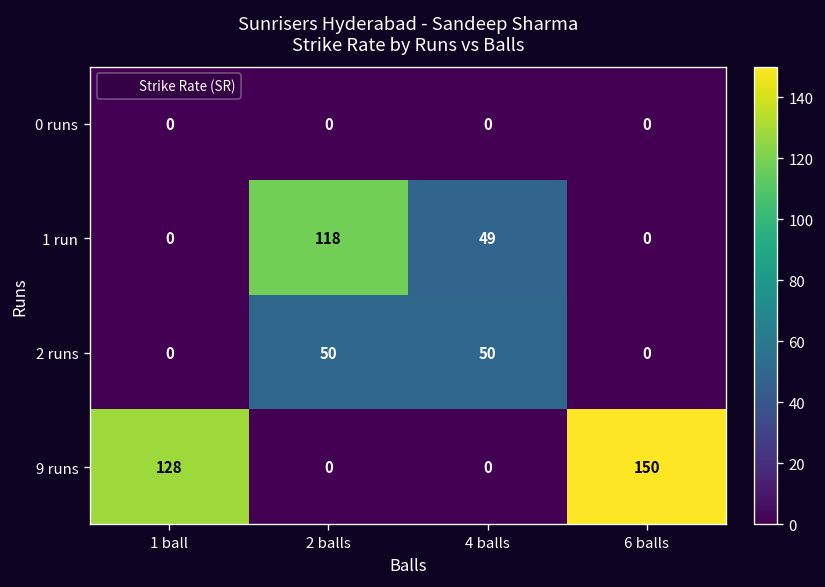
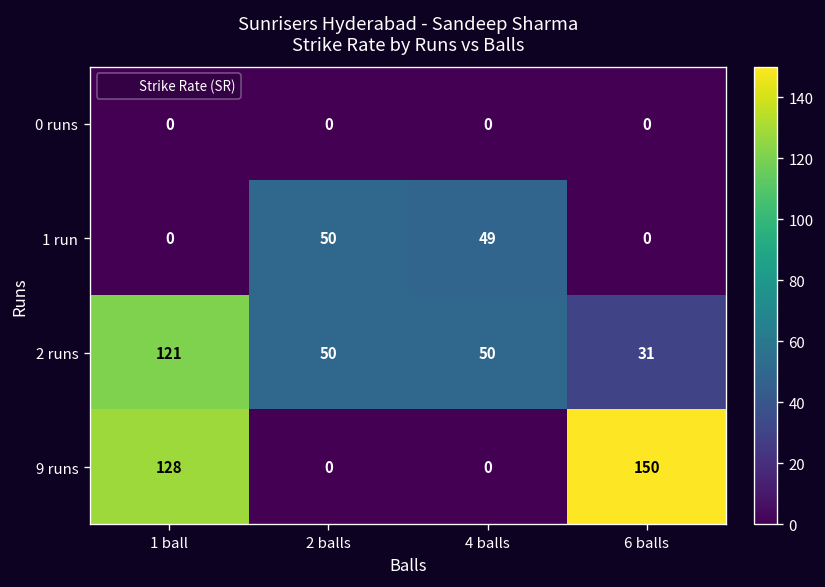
1 run, 2 balls: 118 -> 50
2 runs, 1 ball: 0 -> 121
2 runs, 6 balls: 0 -> 31
